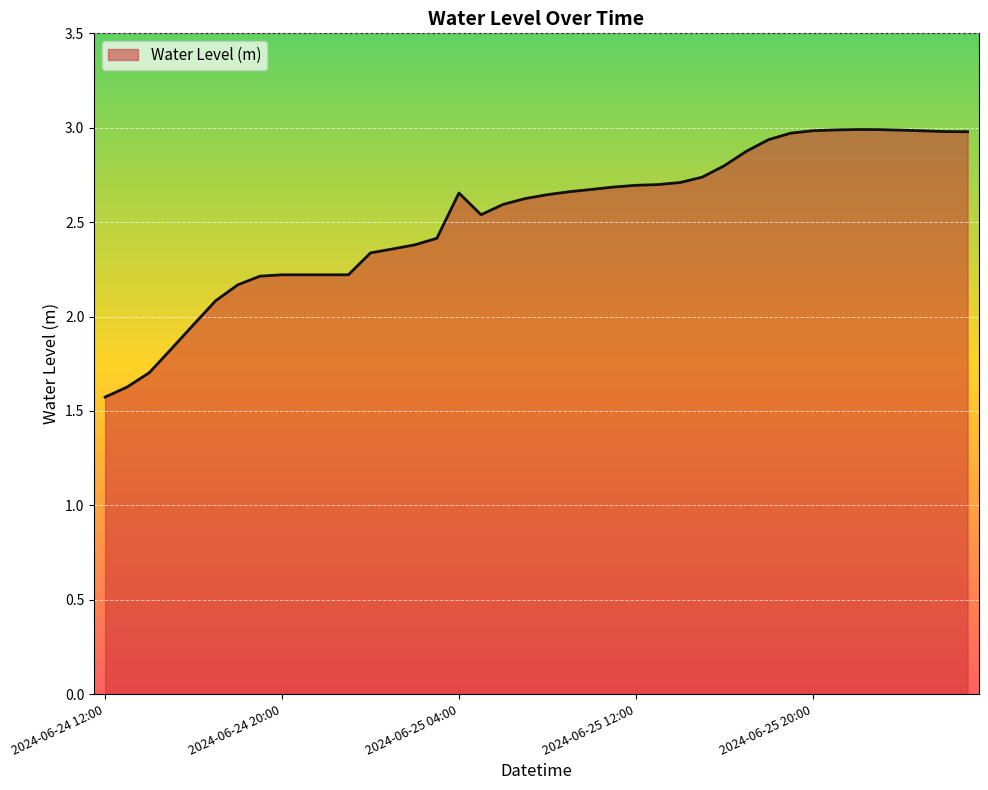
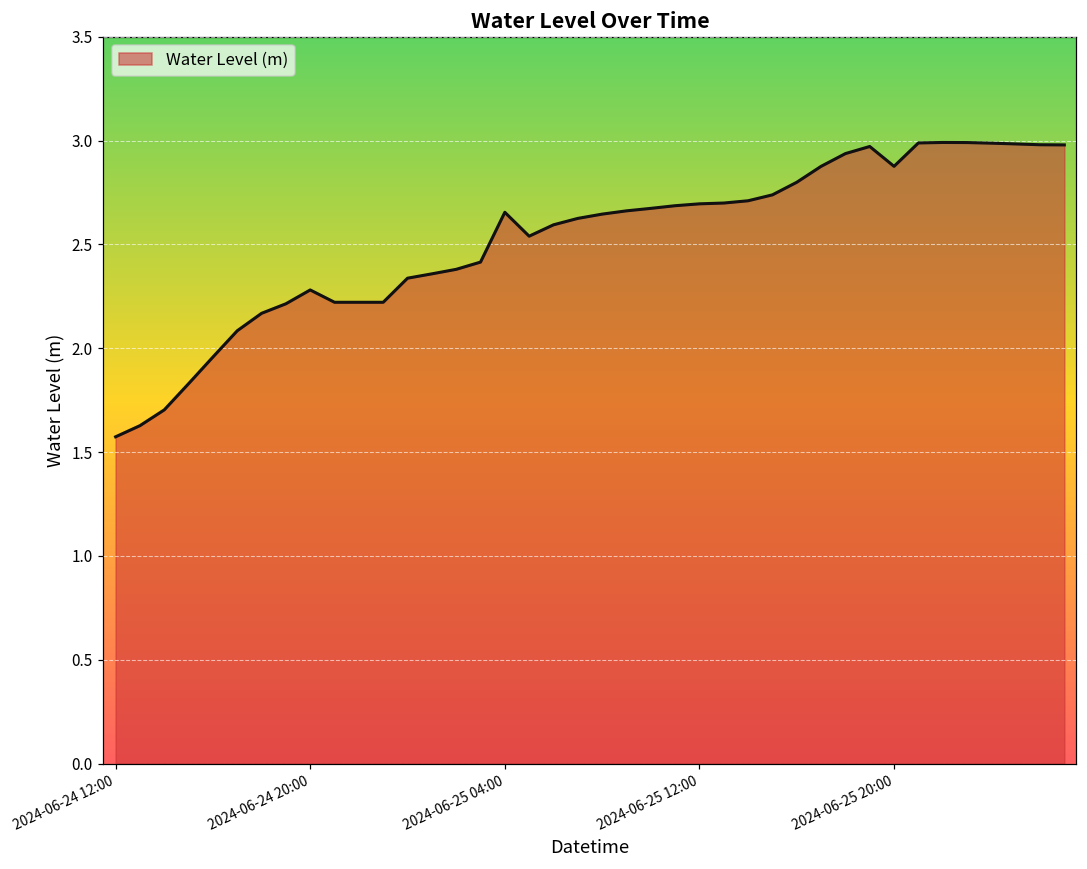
2024-06-24 20:00: 2.22 -> 2.28
2024-06-25 20:00: 2.98 -> 2.88
